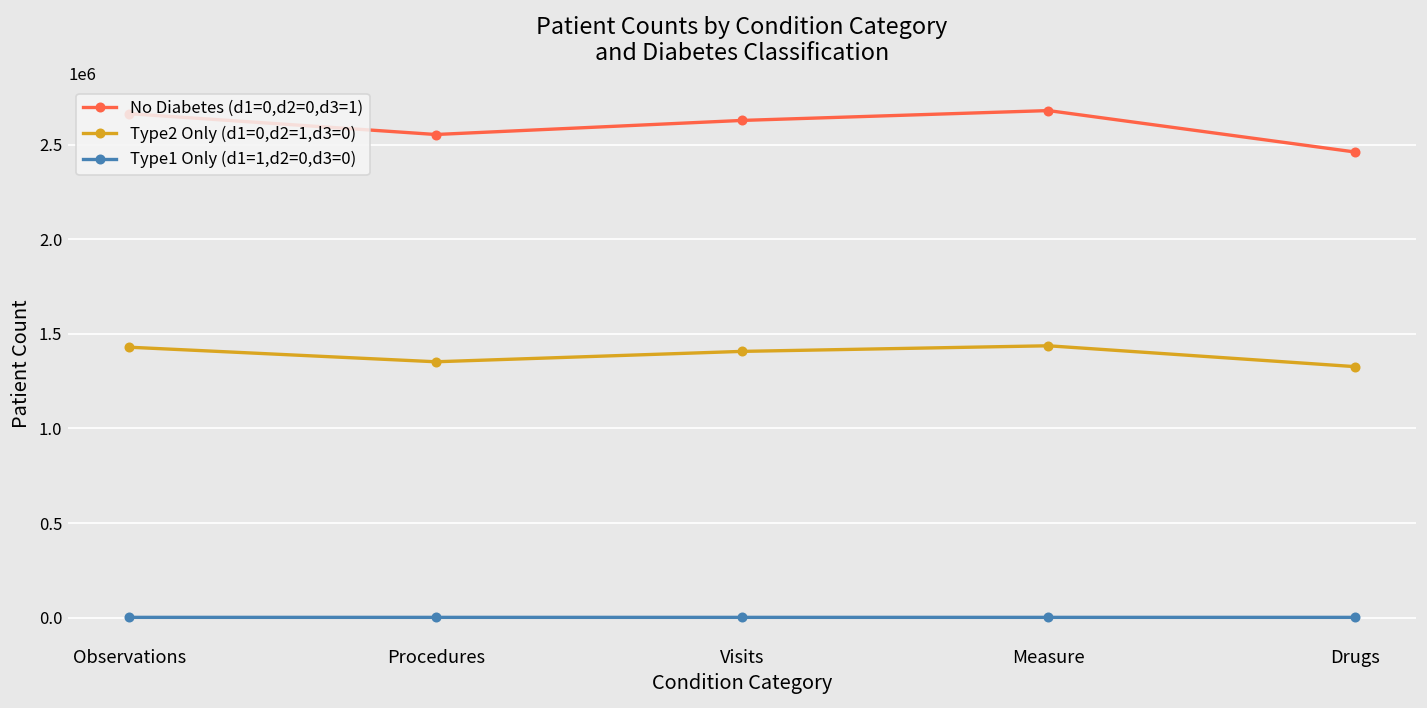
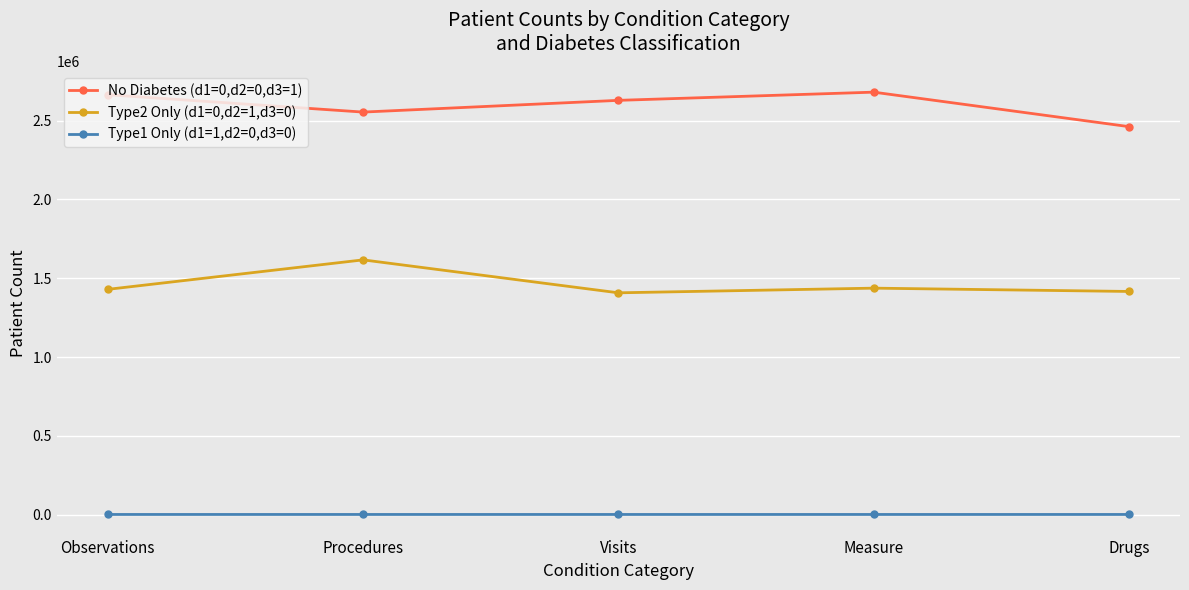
Type2 Only (d1=0,d2=1,d3=0), Procedures: 1350000 -> 1620000
Type2 Only (d1=0,d2=1,d3=0), Drugs: 1330000 -> 1420000
